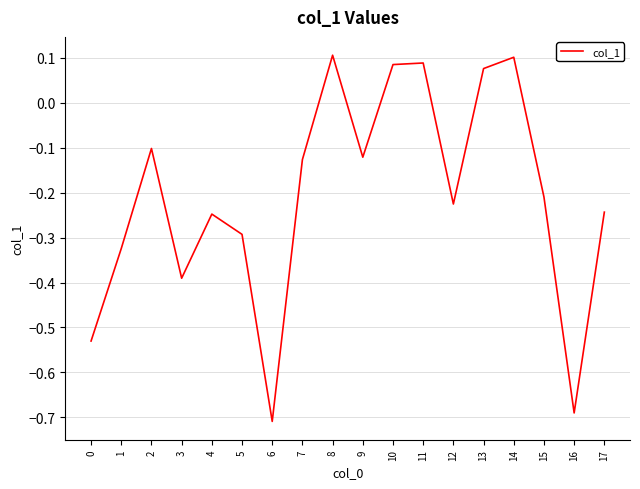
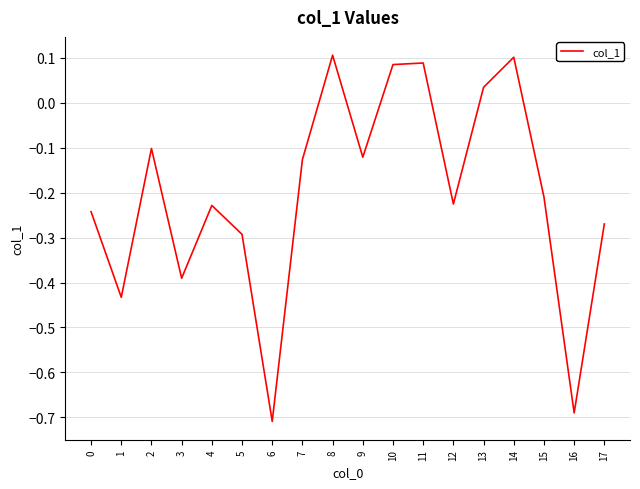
0: -0.53 -> -0.24
1: -0.32 -> -0.43
4: -0.25 -> -0.23
13: 0.08 -> 0.03
17: -0.24 -> -0.27
